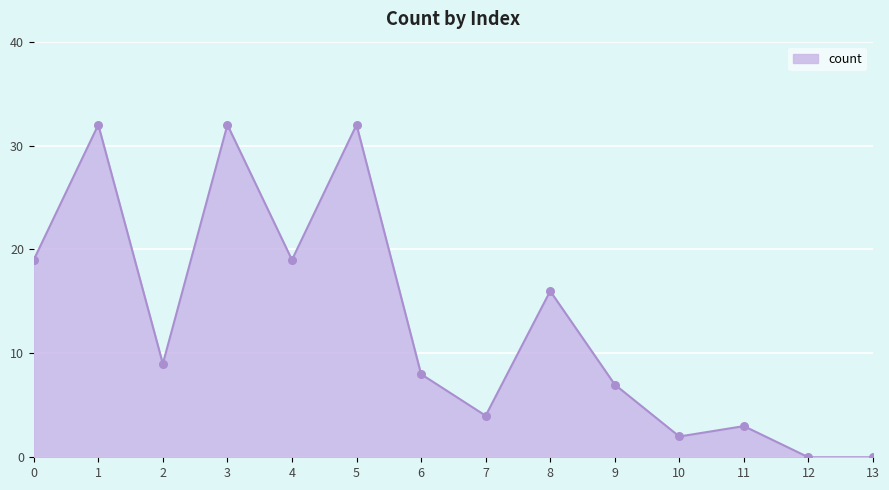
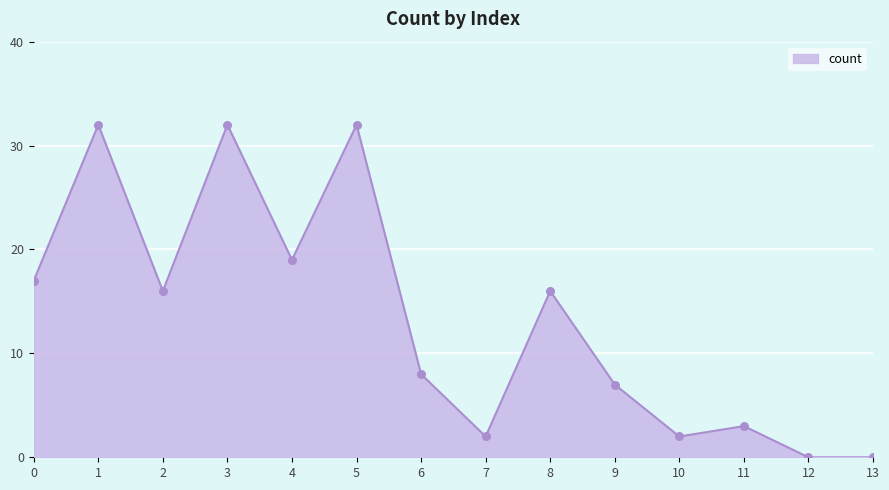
0: 19 -> 17
2: 9 -> 16
7: 4 -> 2
